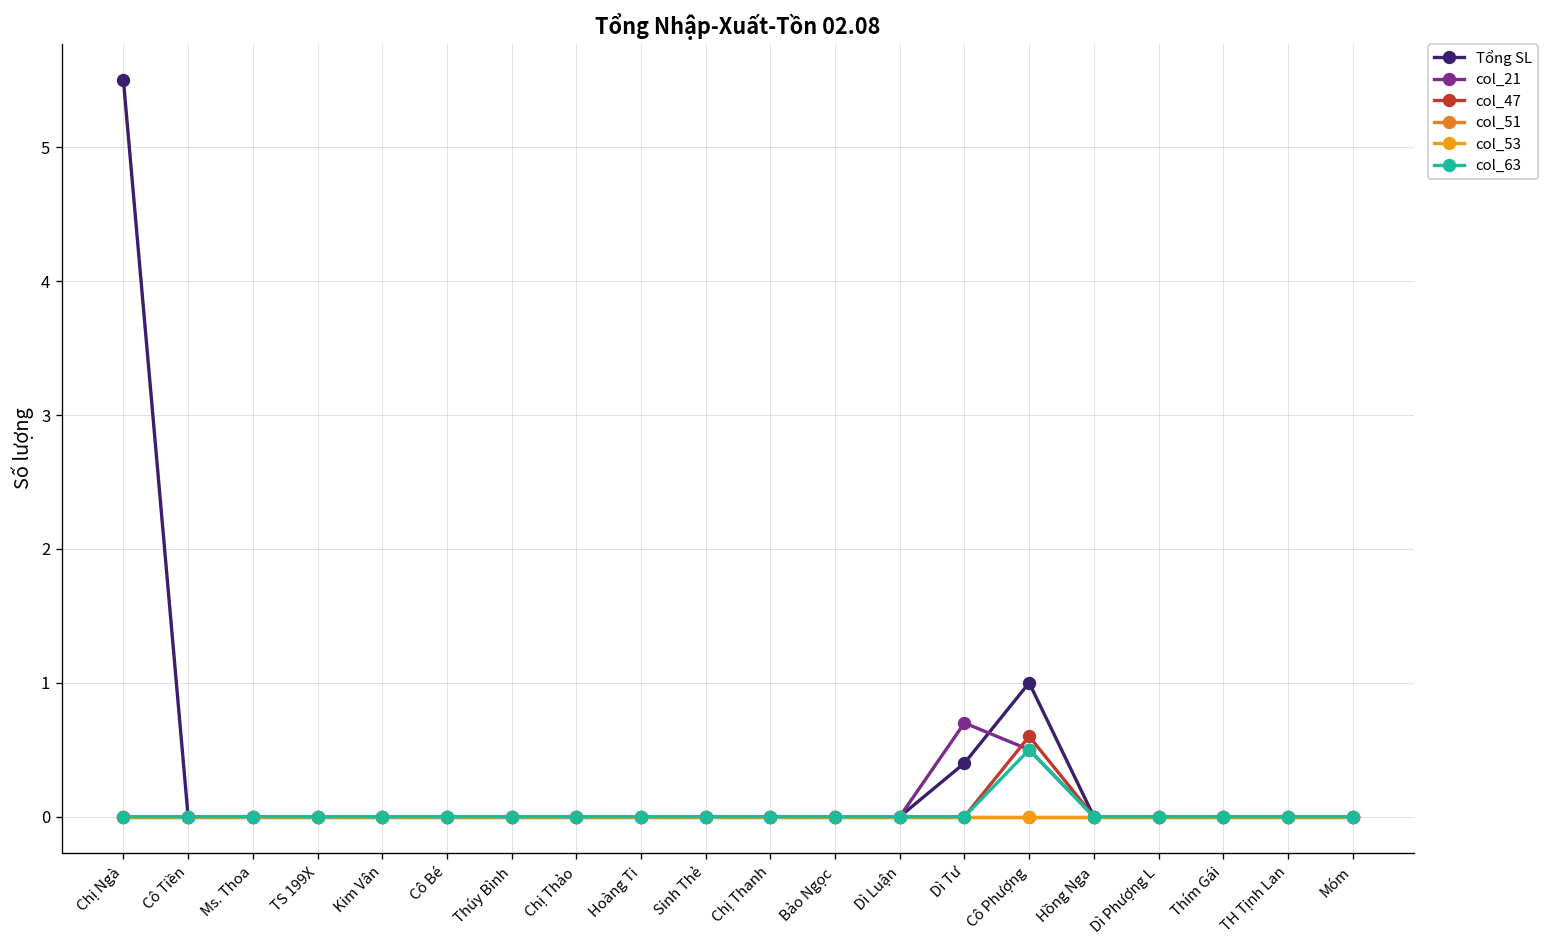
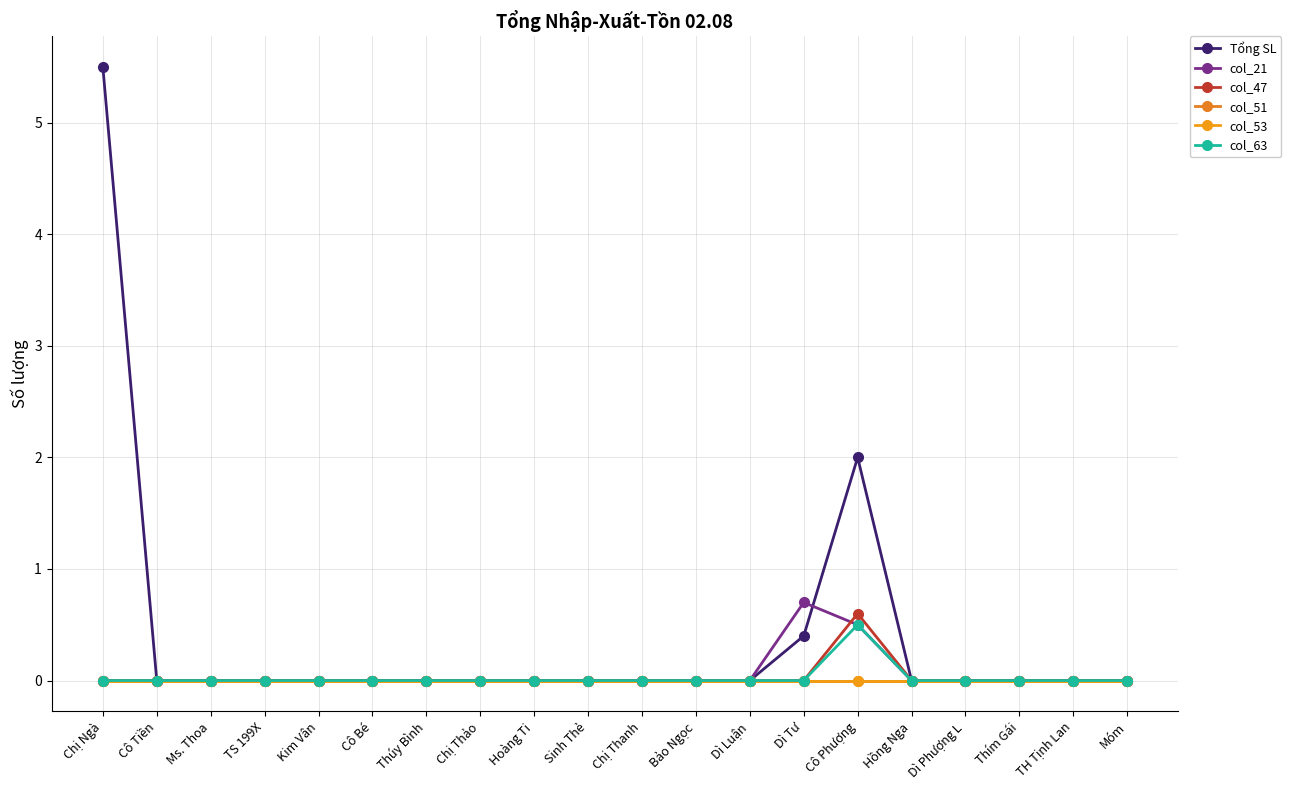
Tổng SL, Cô Phượng: 1 -> 2
